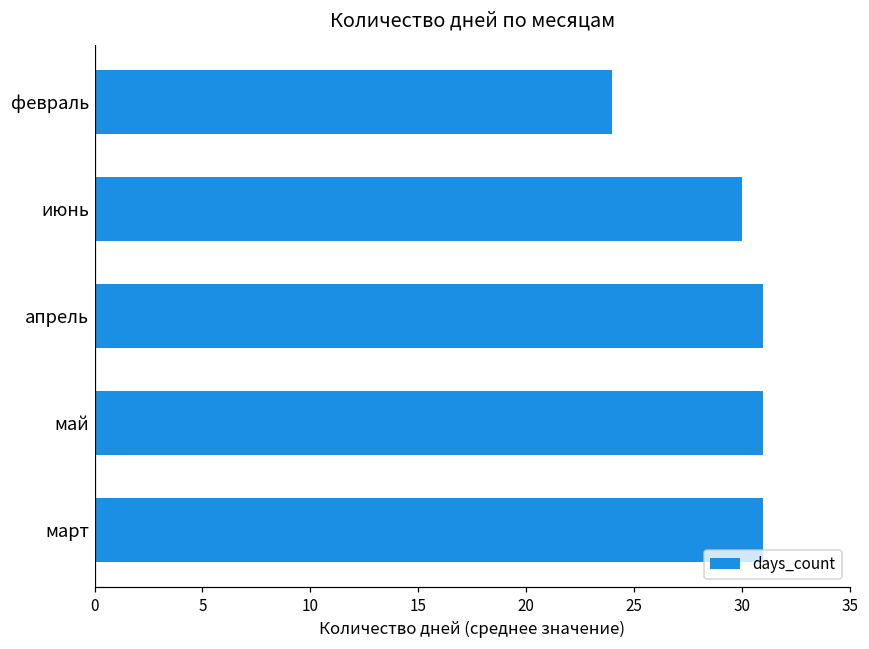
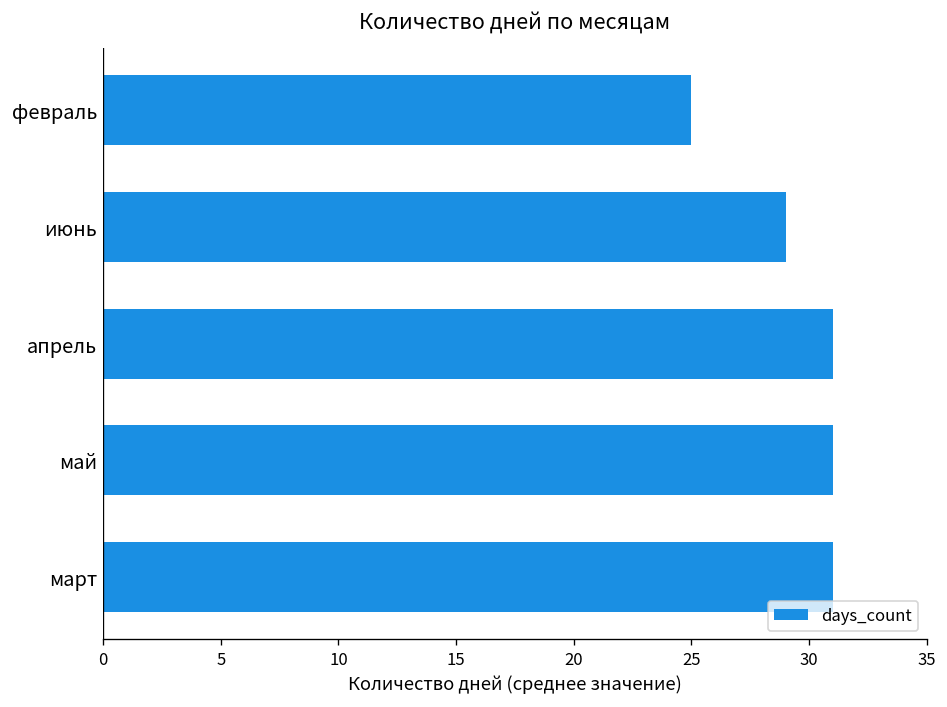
февраль: 24 -> 25
июнь: 30 -> 29
